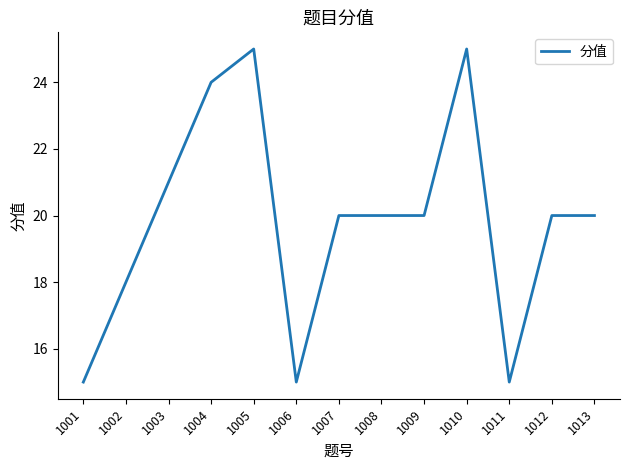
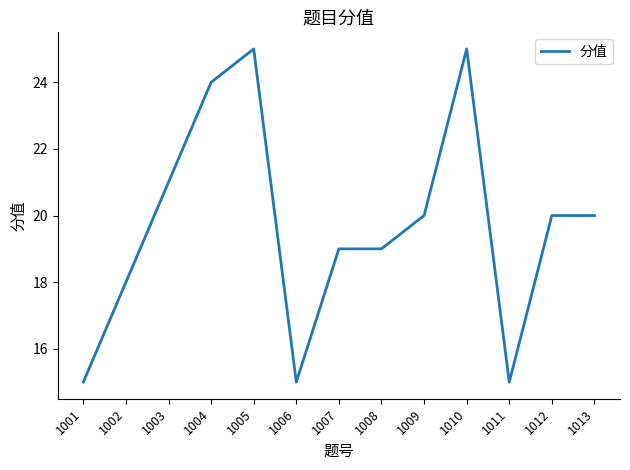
1007: 20 -> 19
1008: 20 -> 19
